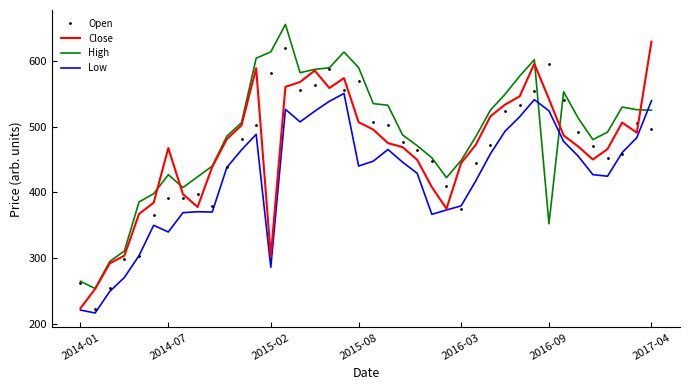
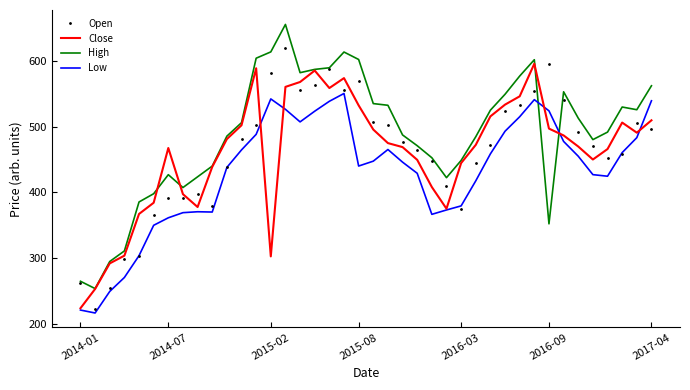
Low, 2014-07: 340 -> 360
Low, 2015-02: 290 -> 540
Close, 2015-08: 510 -> 530
High, 2015-08: 590 -> 600
Close, 2016-09: 540 -> 500
Close, 2017-04: 630 -> 510
High, 2017-04: 530 -> 560
